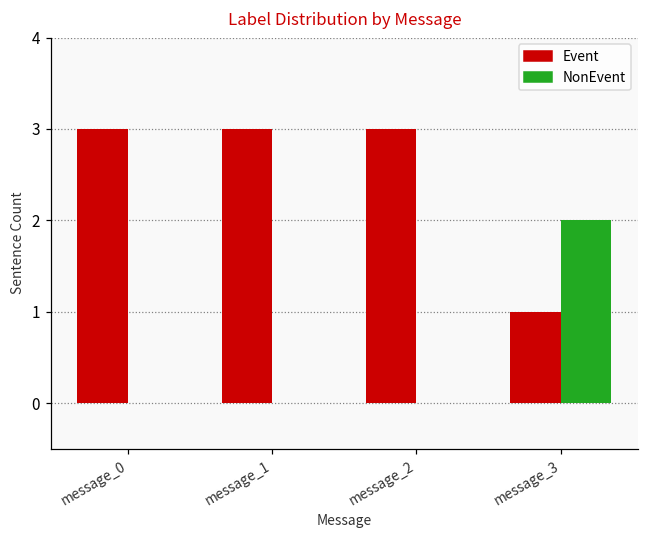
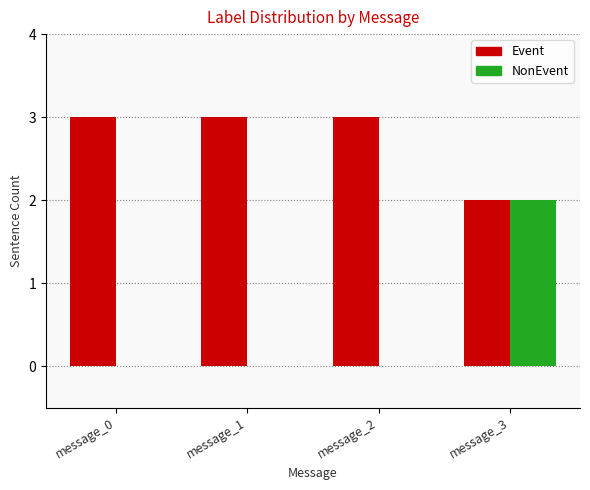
Event, message_3: 1 -> 2
